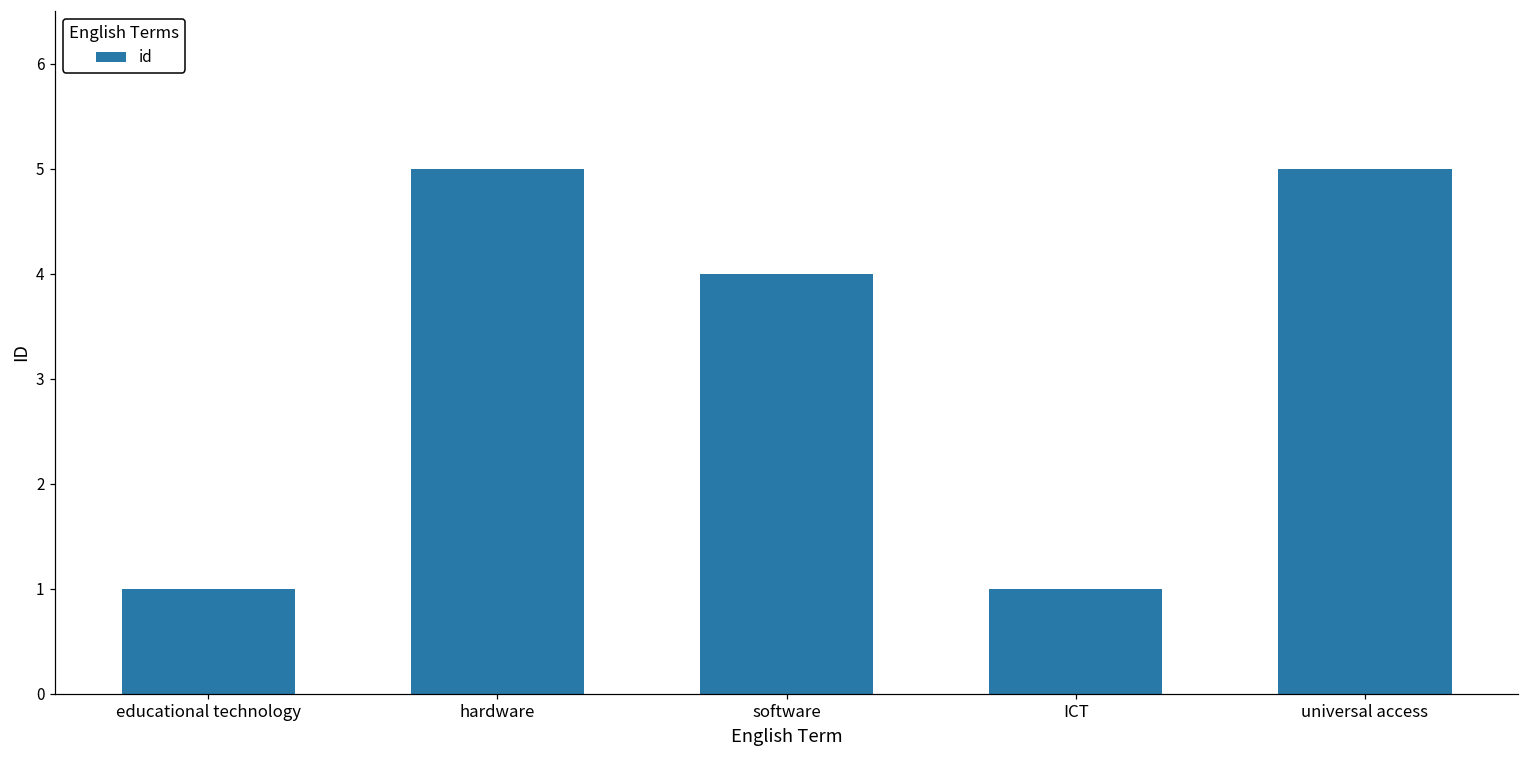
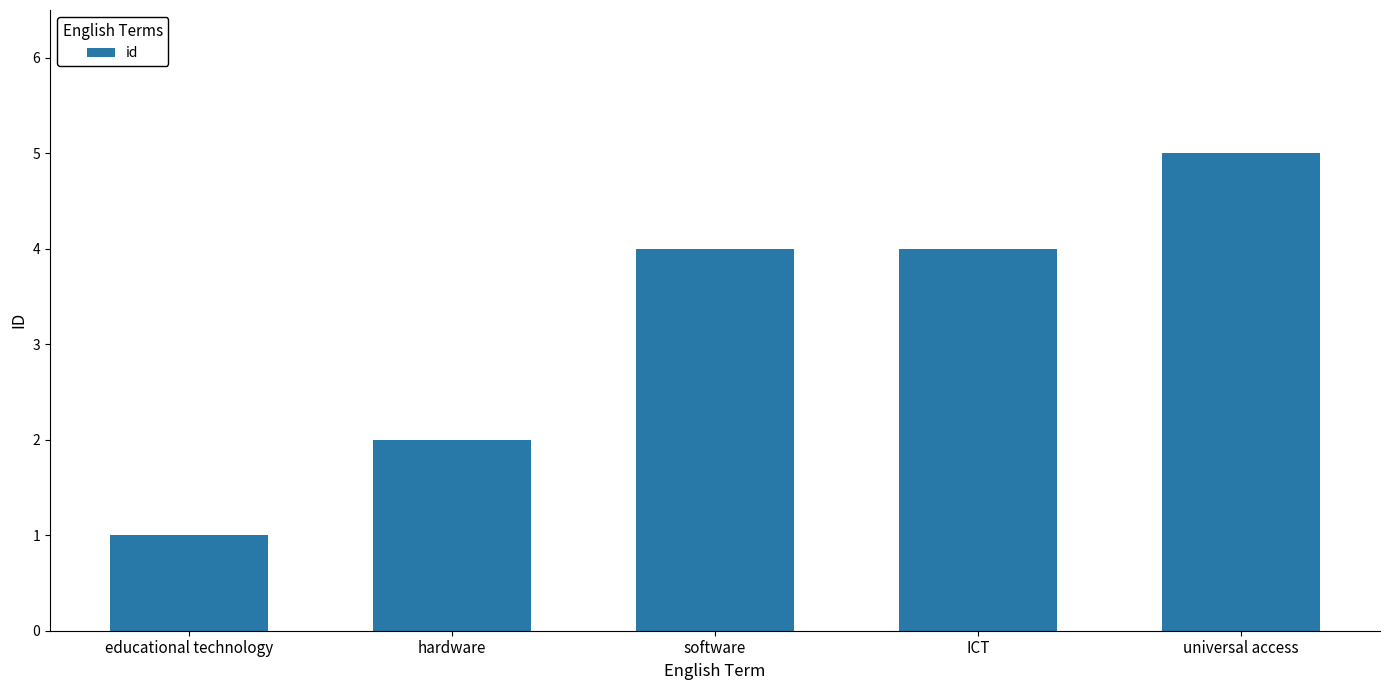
hardware: 5 -> 2
ICT: 1 -> 4
